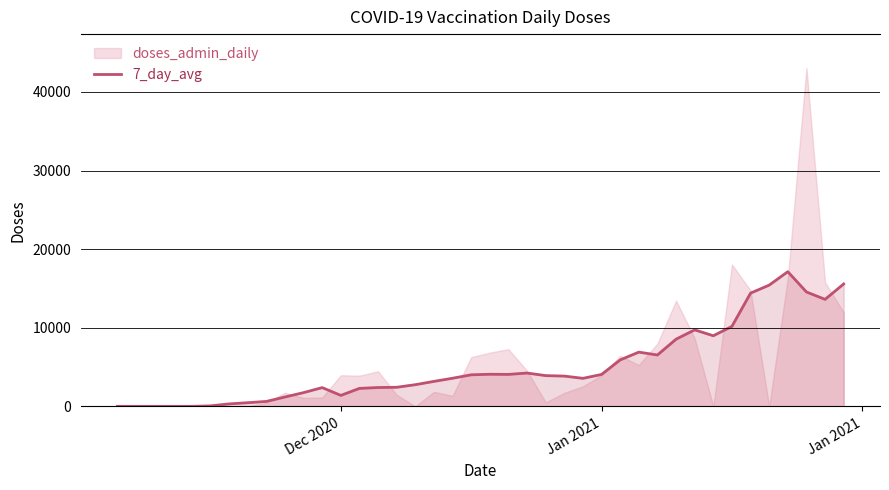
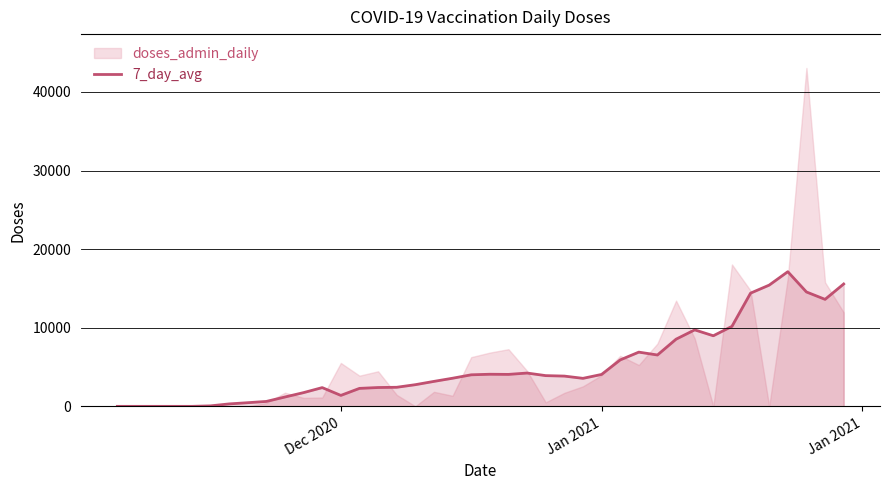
doses_admin_daily, Dec 2020: 4000 -> 6000
